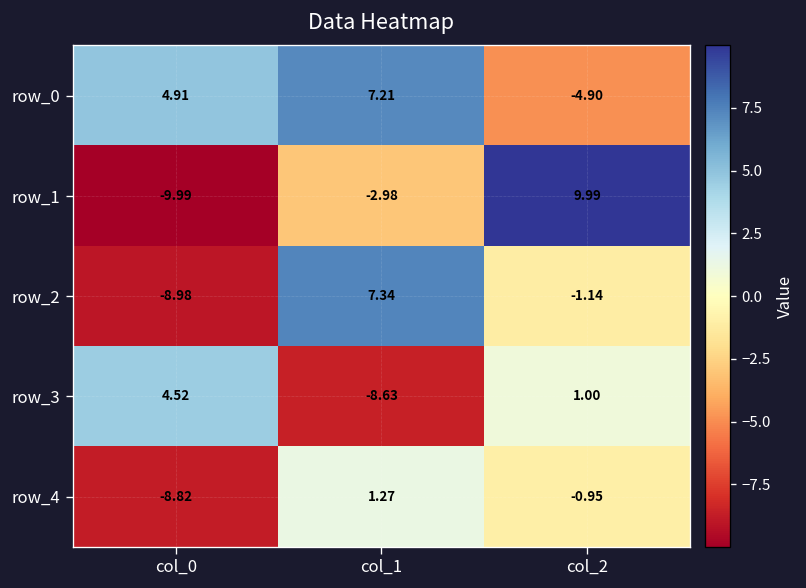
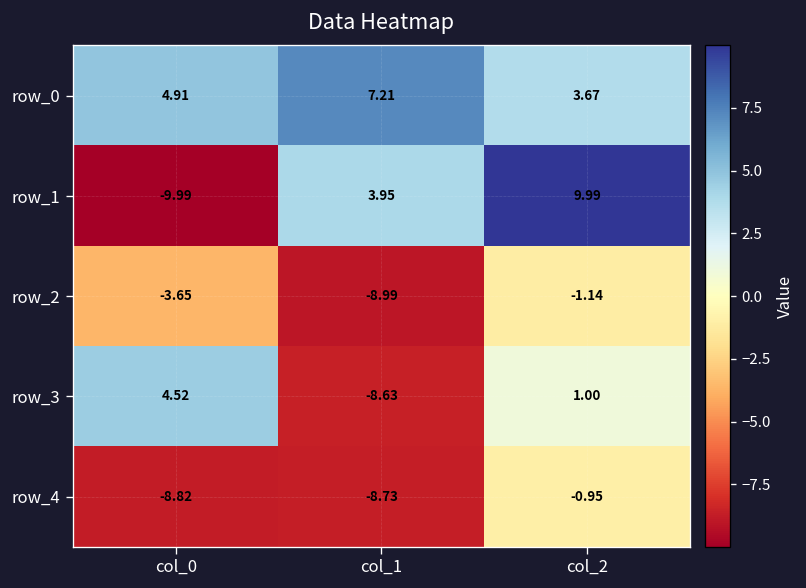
row_0, col_2: -4.90 -> 3.67
row_1, col_1: -2.98 -> 3.95
row_2, col_0: -8.98 -> -3.65
row_2, col_1: 7.34 -> -8.99
row_4, col_1: 1.27 -> -8.73
